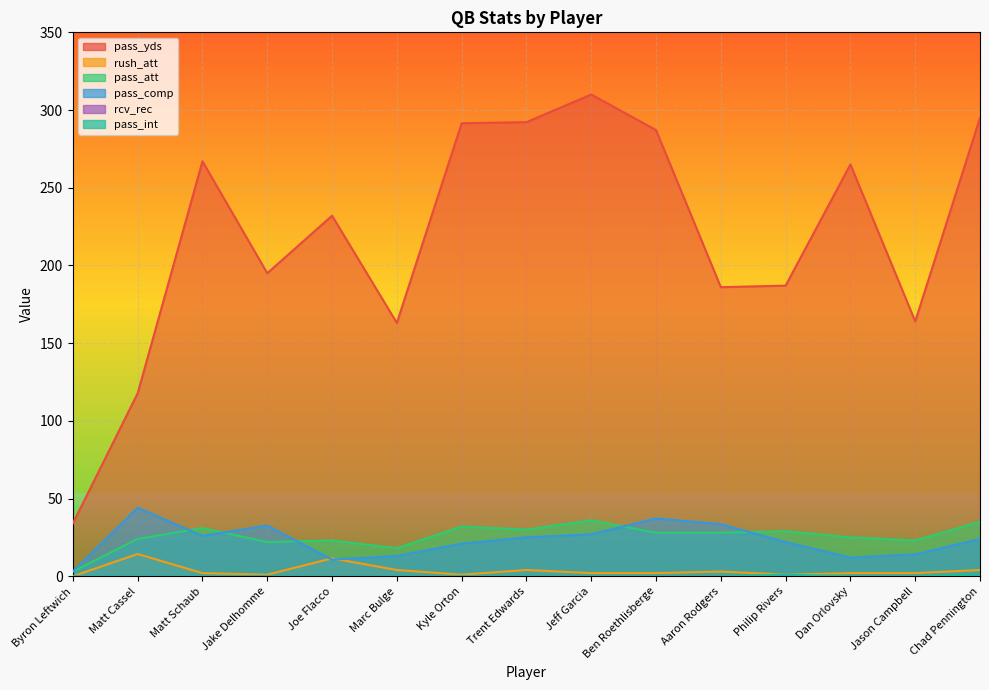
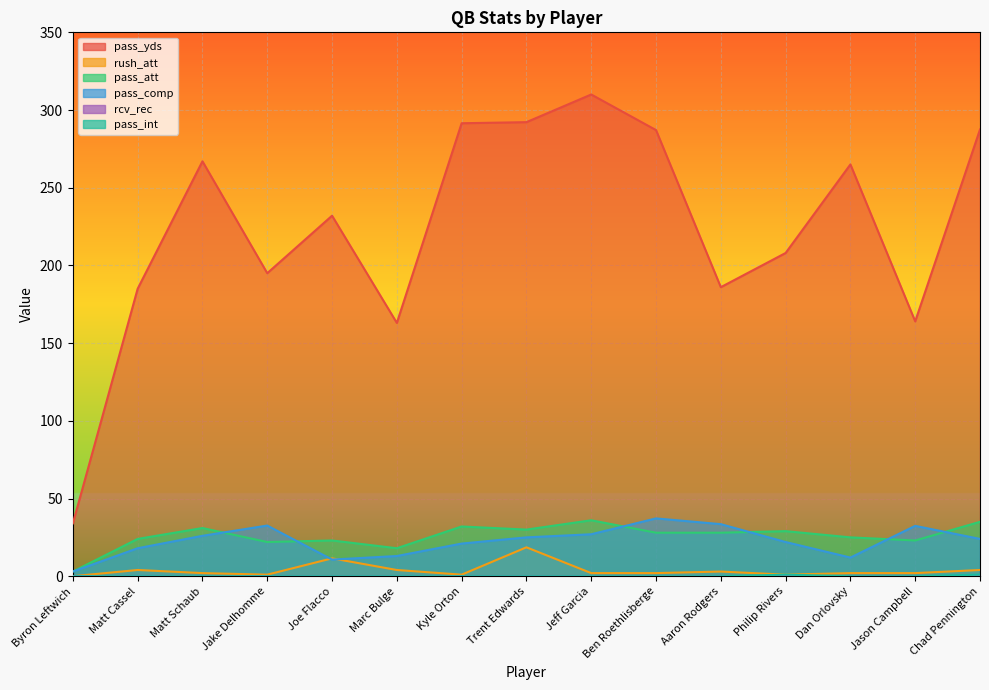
pass_yds, Matt Cassel: 118 -> 185
rush_att, Matt Cassel: 14 -> 4
pass_comp, Matt Cassel: 44 -> 18
rush_att, Trent Edwards: 4 -> 19
pass_yds, Philip Rivers: 187 -> 208
pass_comp, Jason Campbell: 14 -> 32
pass_yds, Chad Pennington: 295 -> 288
